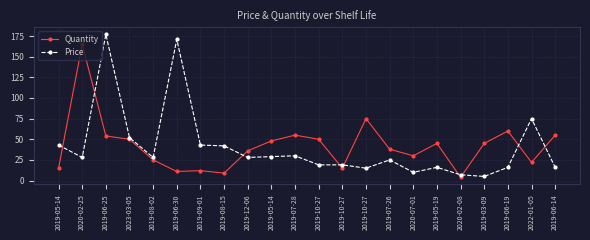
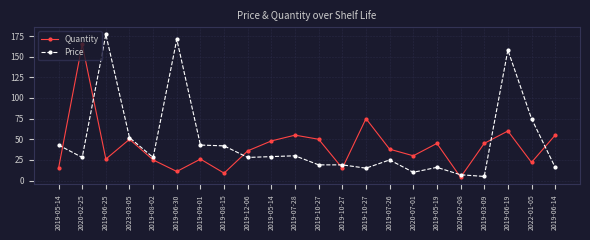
Quantity, 2019-06-25: 50 -> 30
Quantity, 2019-09-01: 10 -> 30
Price, 2019-06-19: 20 -> 160
